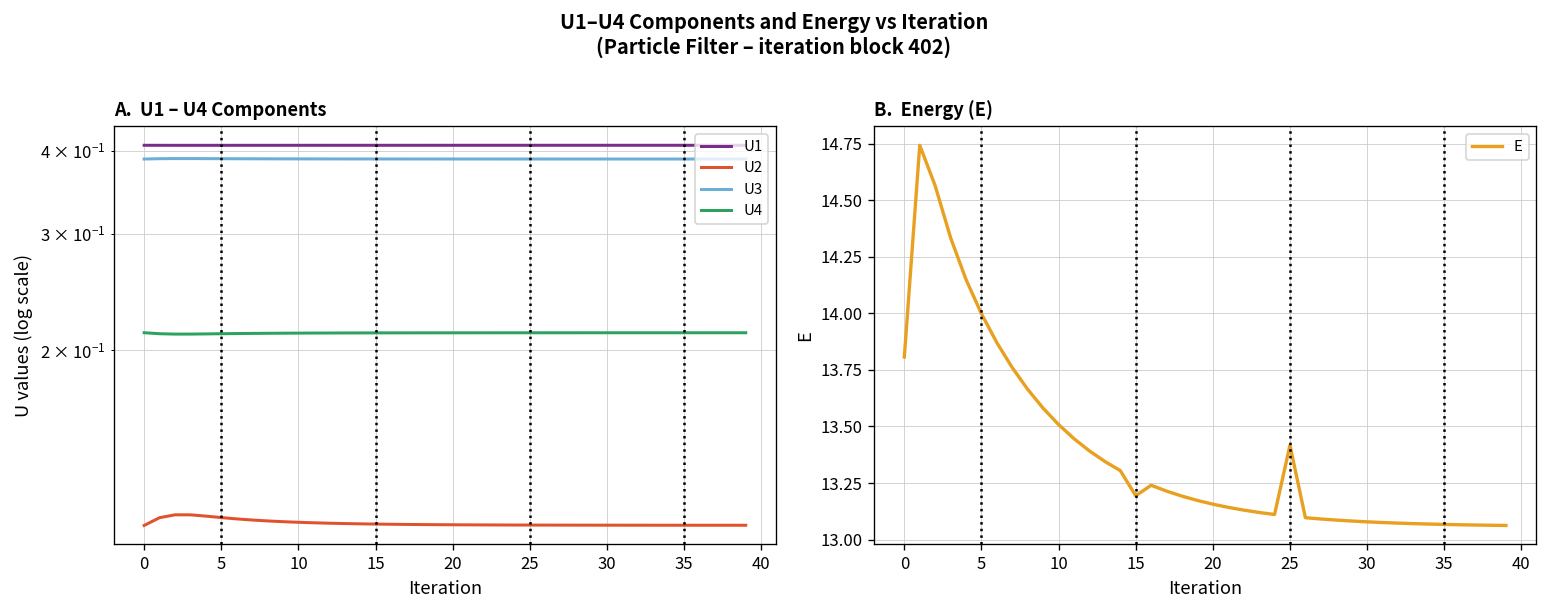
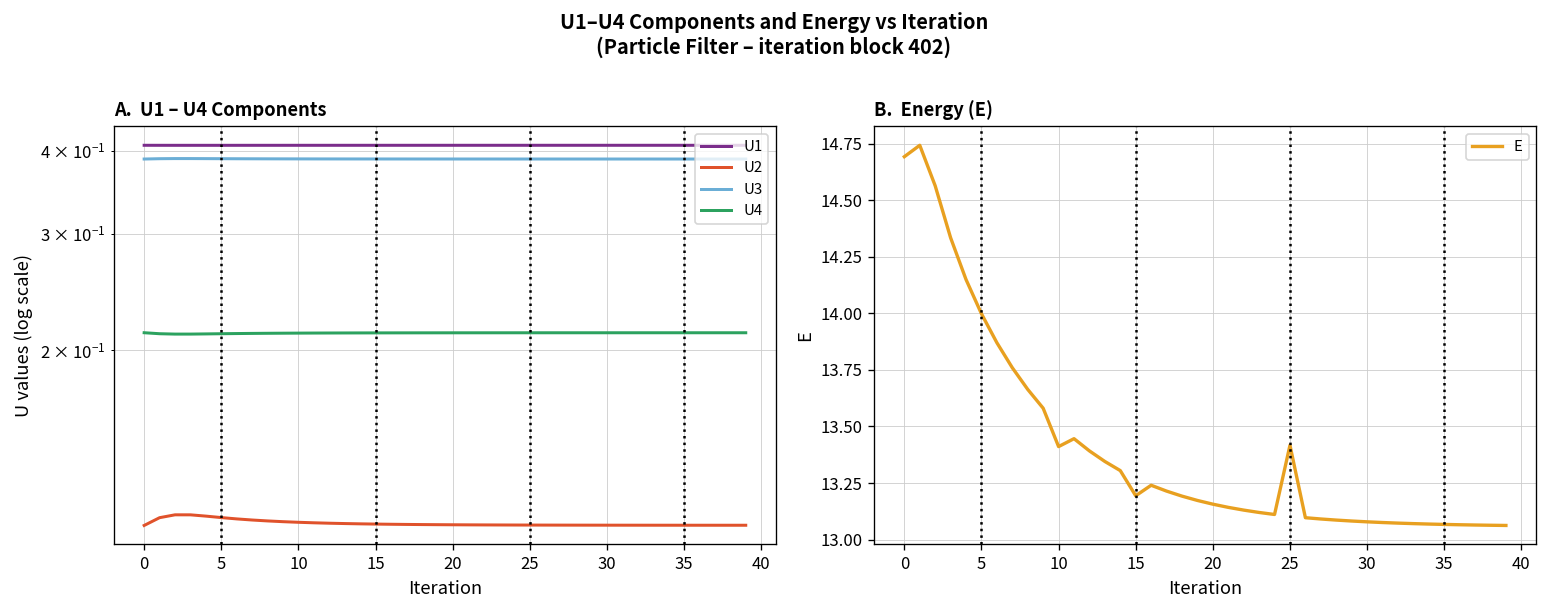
B. Energy (E), 0: 13.81 -> 14.69
B. Energy (E), 10: 13.51 -> 13.41
